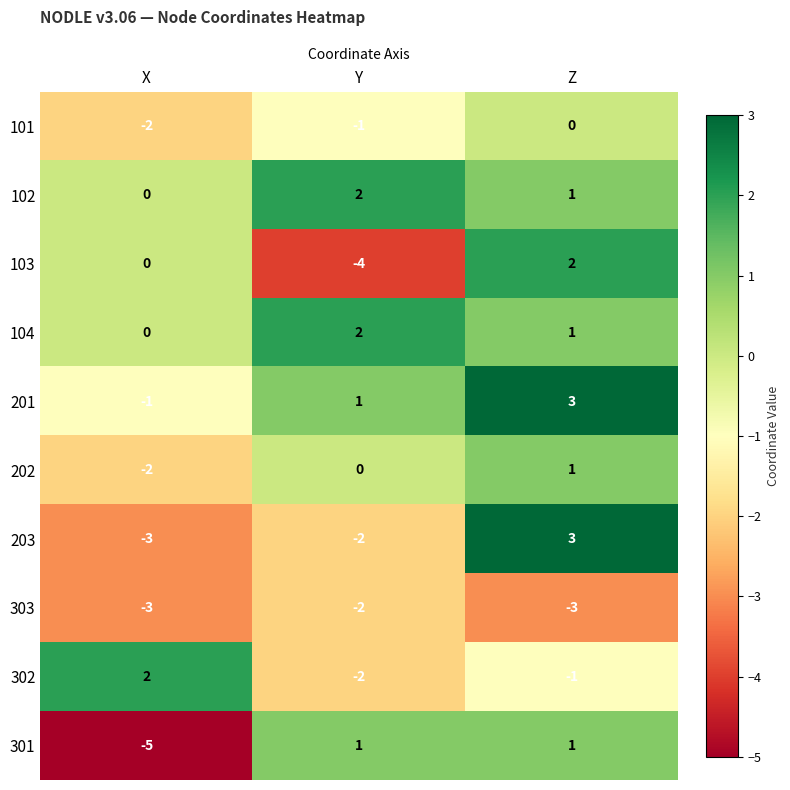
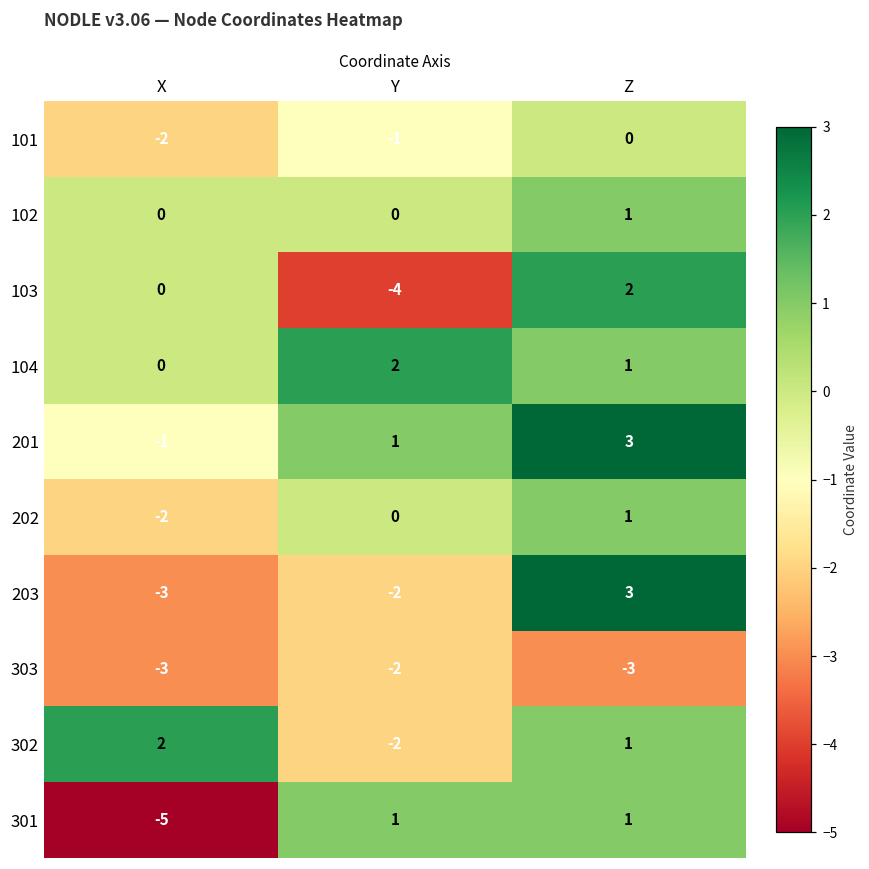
102, Y: 2 -> 0
302, Z: -1 -> 1
